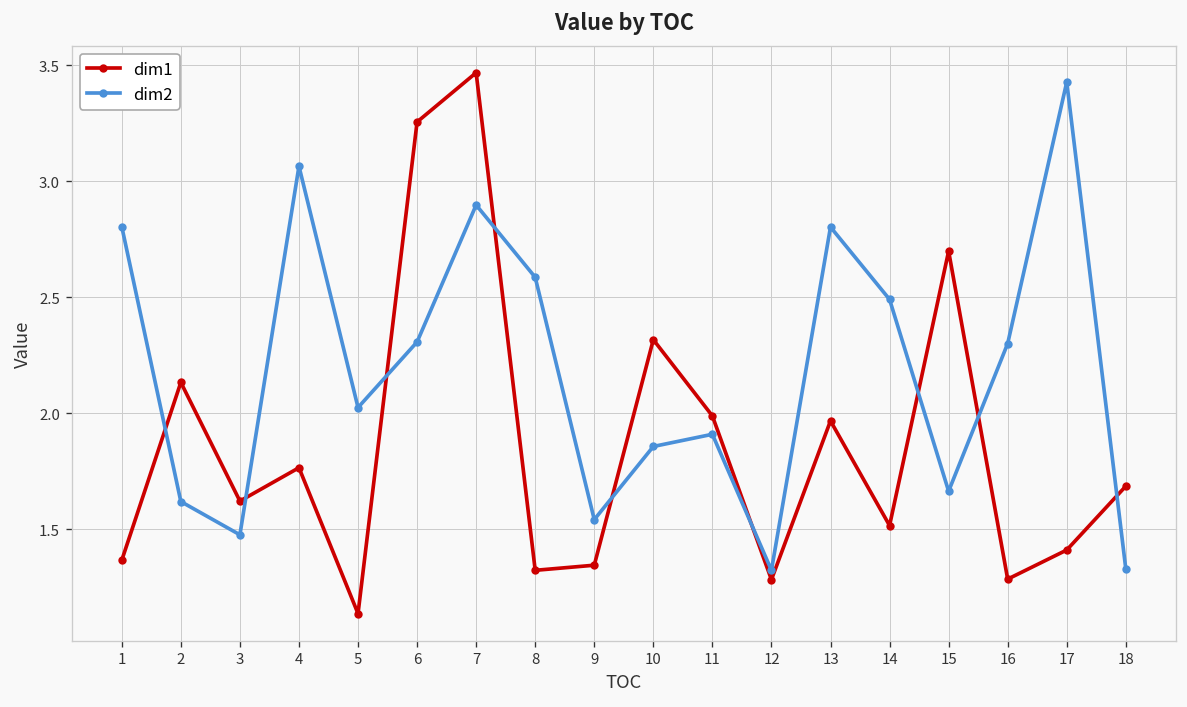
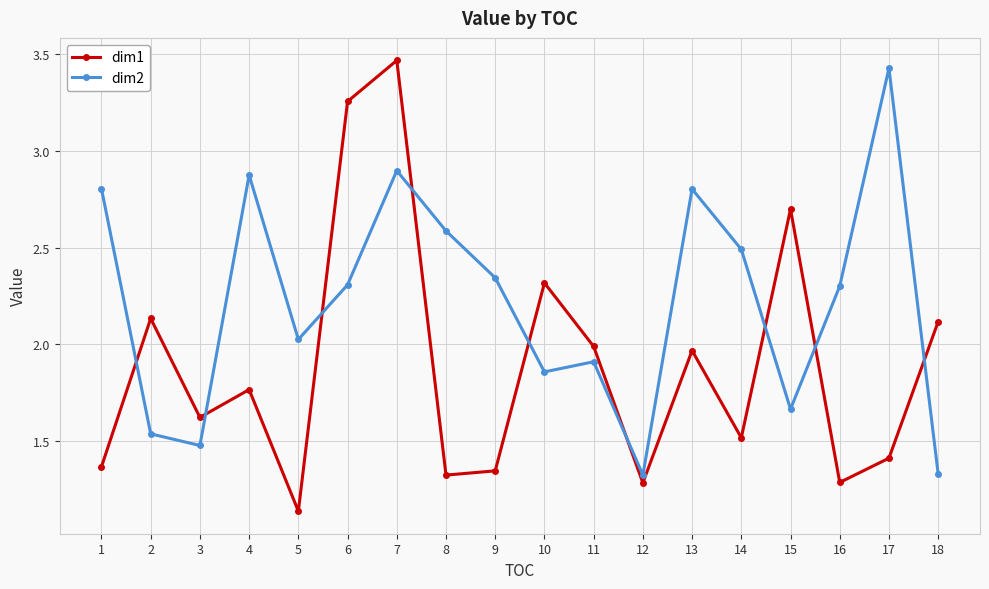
dim2, 2: 1.62 -> 1.54
dim2, 4: 3.07 -> 2.88
dim2, 9: 1.54 -> 2.34
dim1, 18: 1.69 -> 2.12
